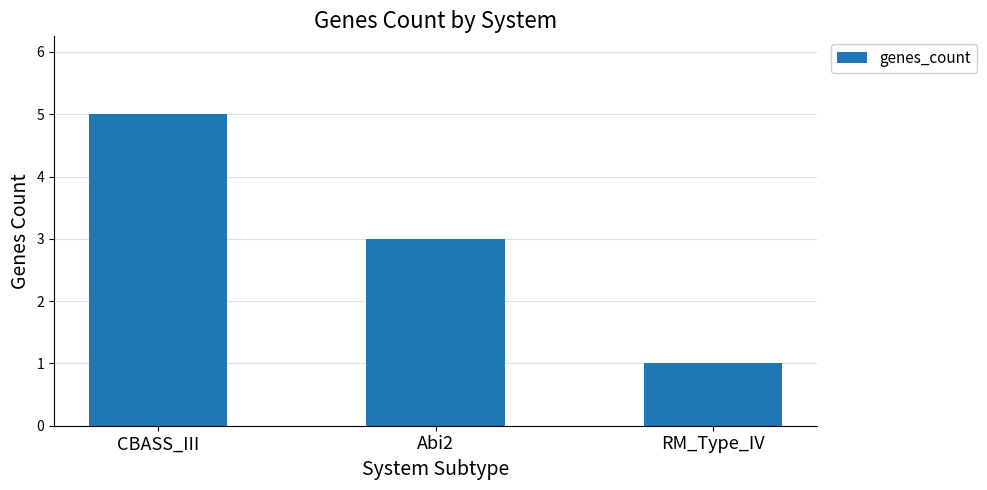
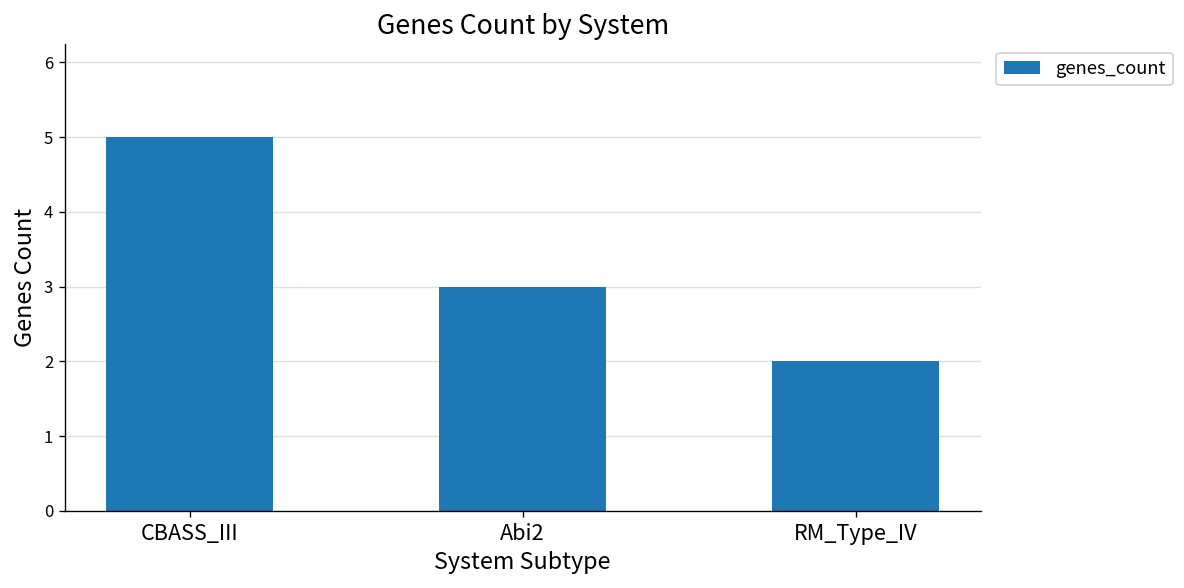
RM_Type_IV: 1 -> 2
